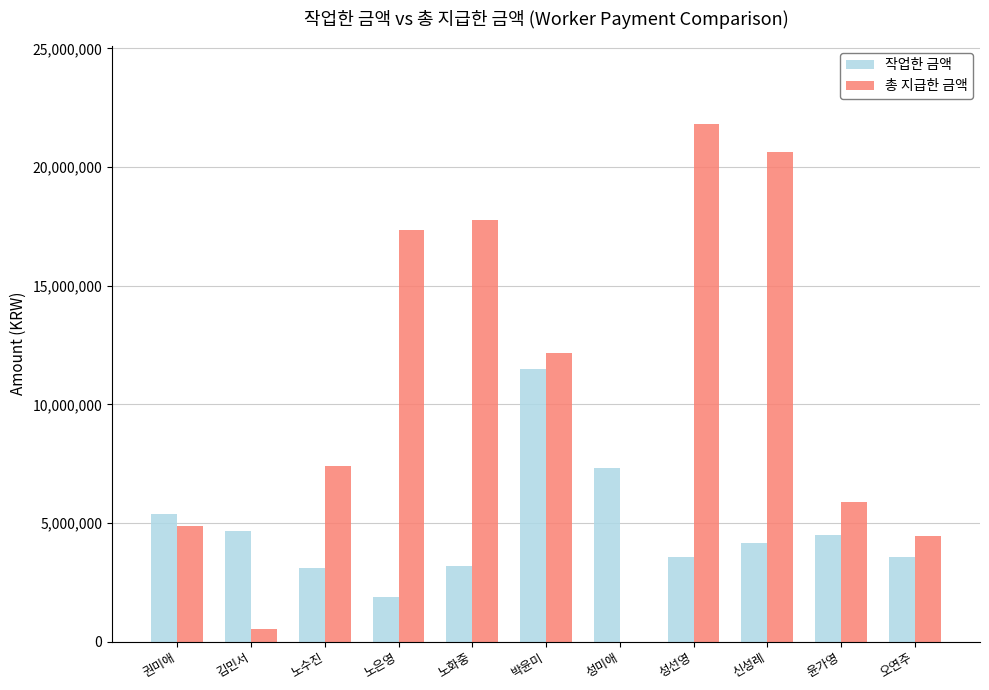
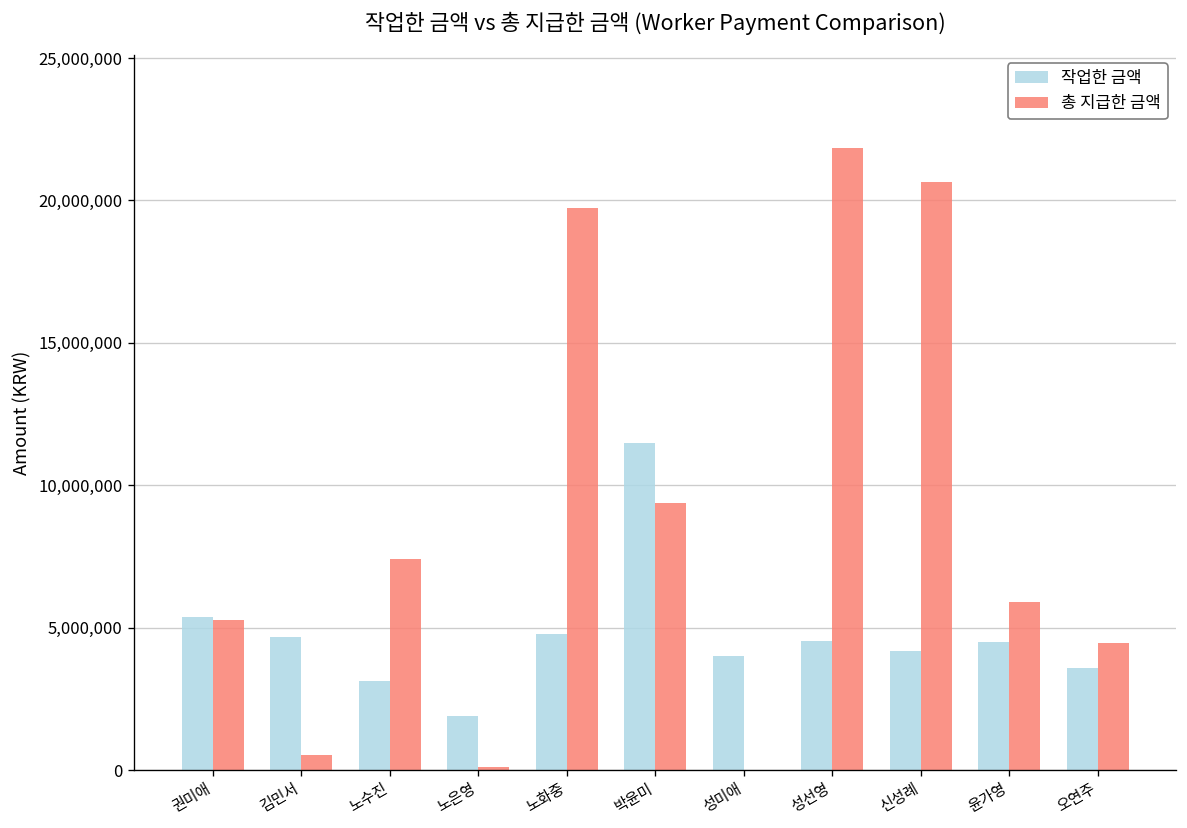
총 지급한 금액, 권미애: 4,900,000 -> 5,300,000
총 지급한 금액, 노은영: 17,400,000 -> 100,000
작업한 금액, 노화중: 3,200,000 -> 4,800,000
총 지급한 금액, 노화중: 17,800,000 -> 19,700,000
총 지급한 금액, 박윤미: 12,200,000 -> 9,400,000
작업한 금액, 성미애: 7,300,000 -> 4,000,000
작업한 금액, 성선영: 3,600,000 -> 4,500,000
